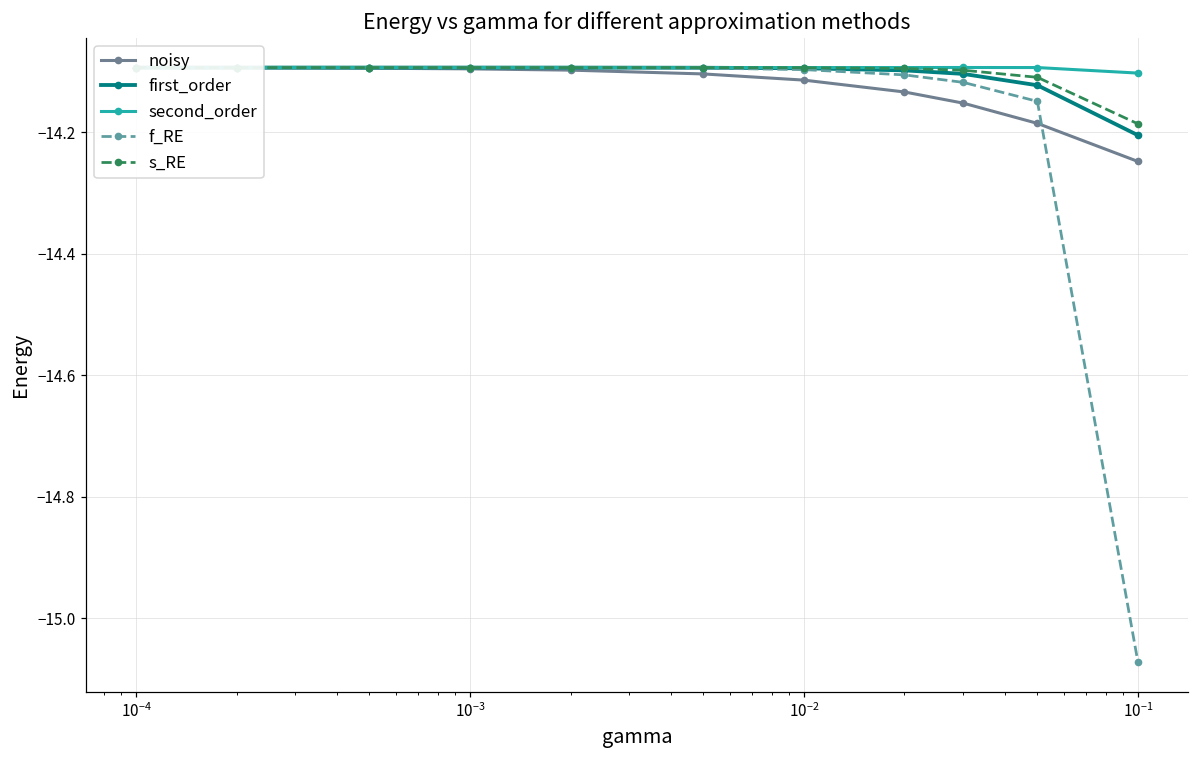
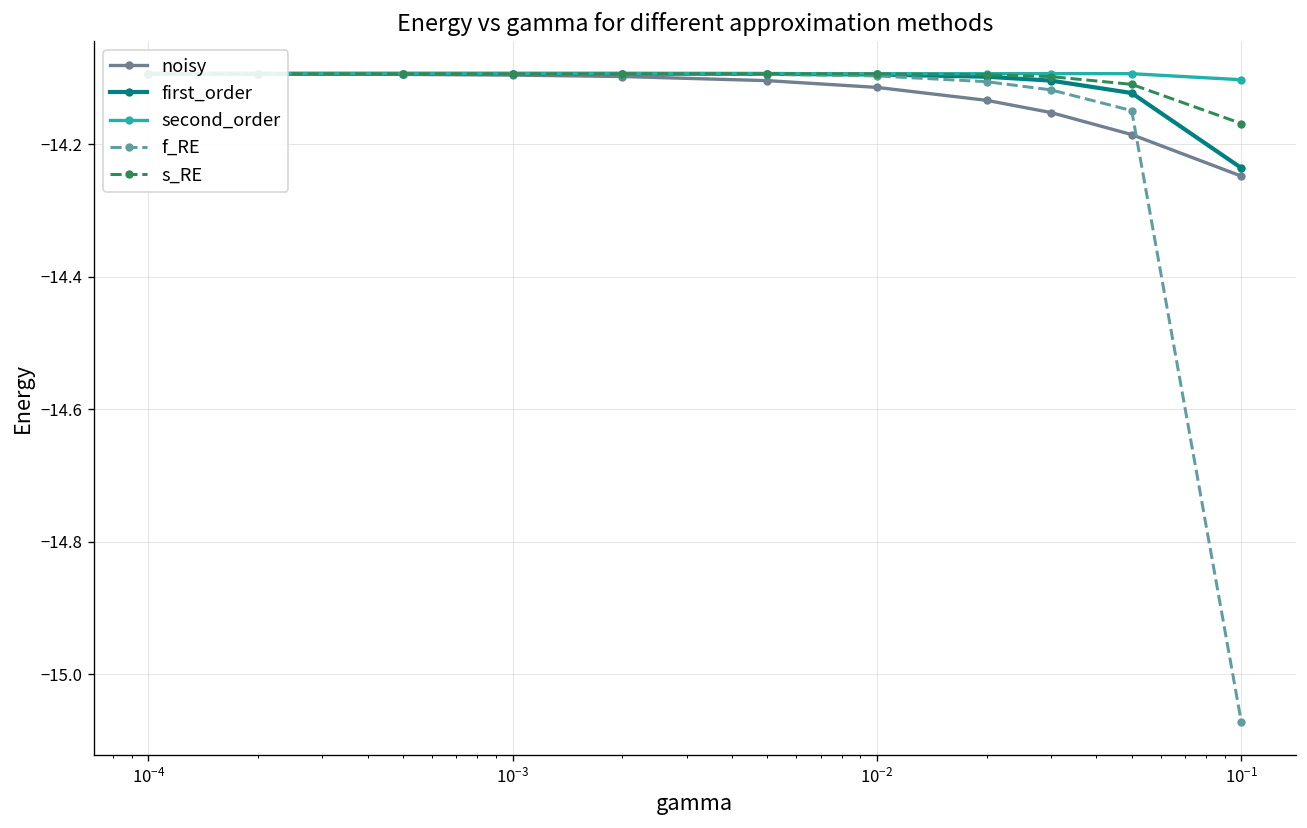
first_order, 10^-1: -14.20 -> -14.24
s_RE, 10^-1: -14.19 -> -14.17
